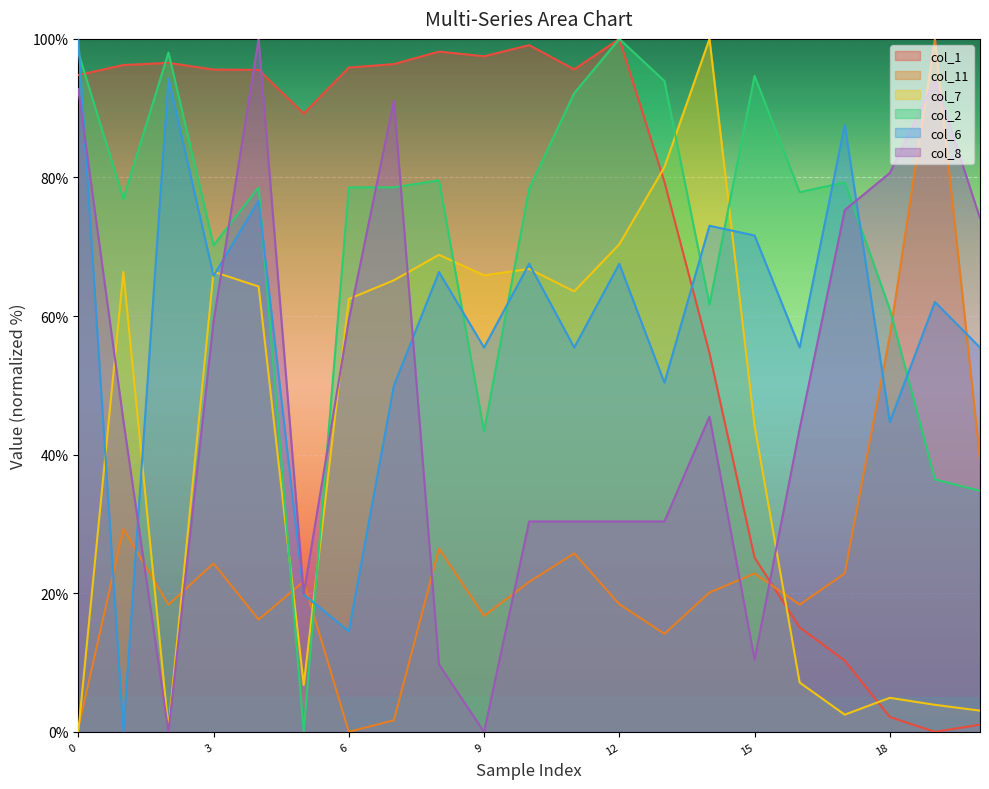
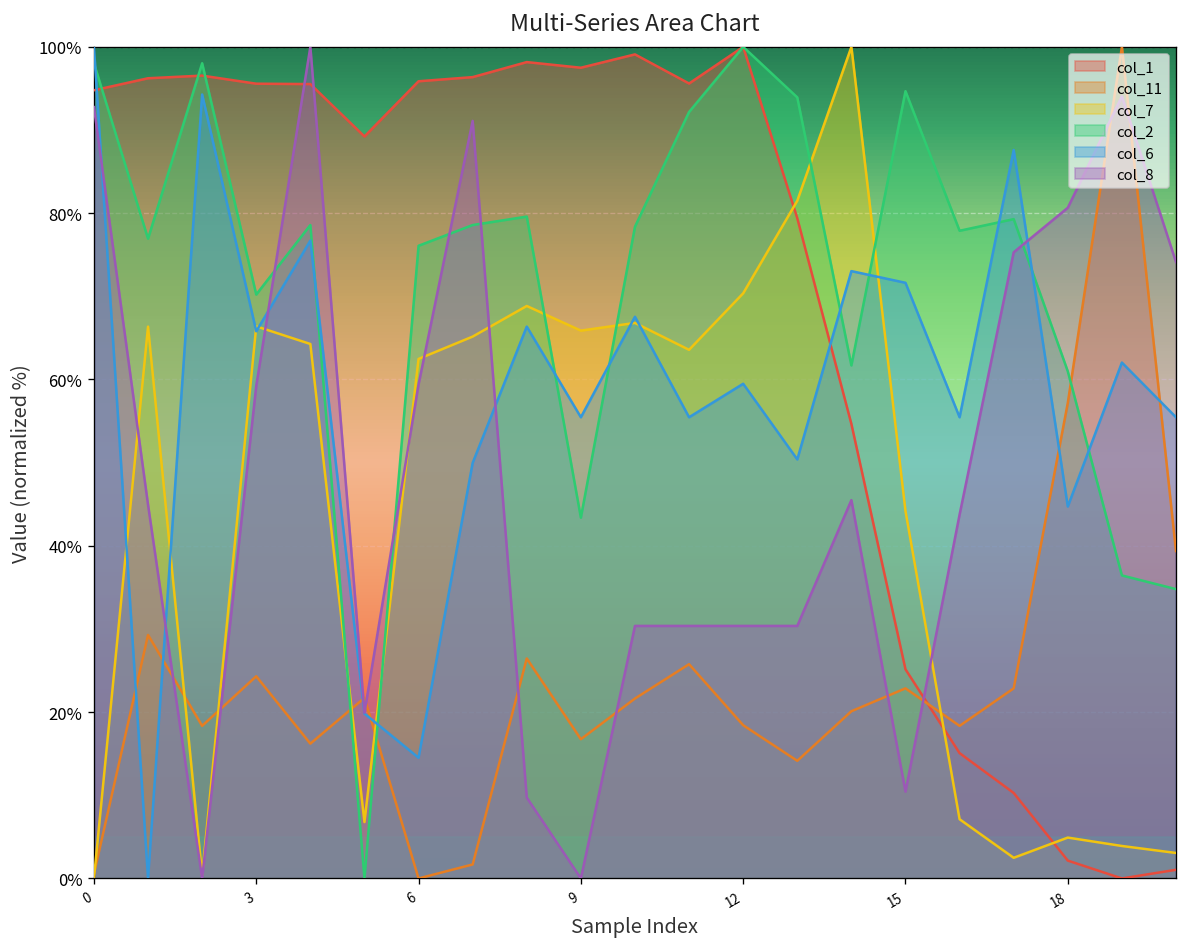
col_2, 6: 79% -> 76%
col_6, 12: 68% -> 59%
